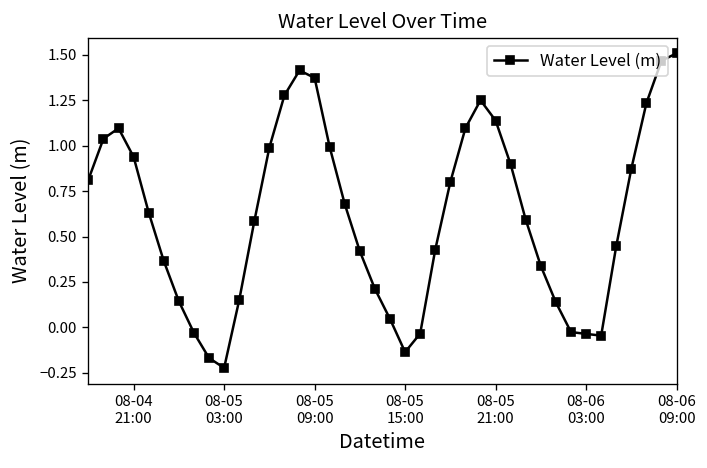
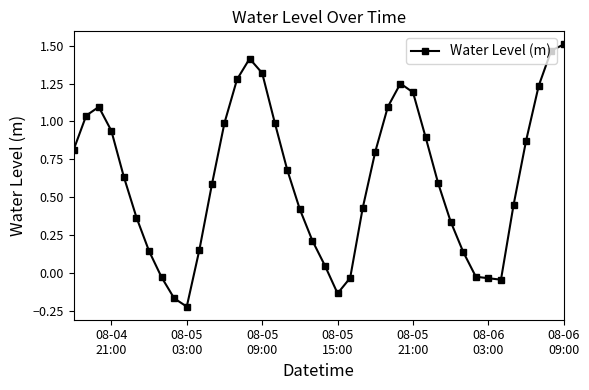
08-05 09:00: 1.37 -> 1.32
08-05 21:00: 1.14 -> 1.19
